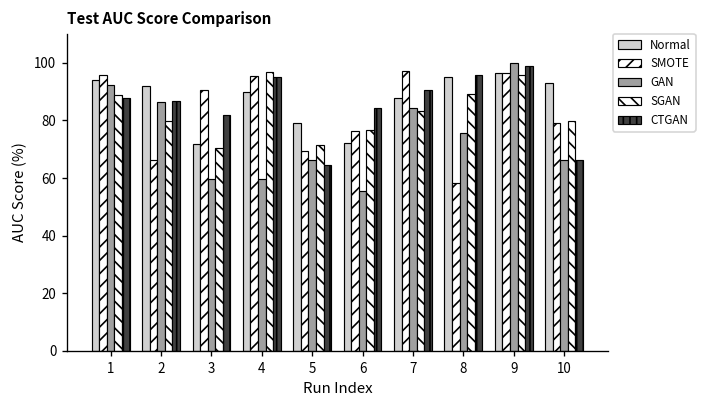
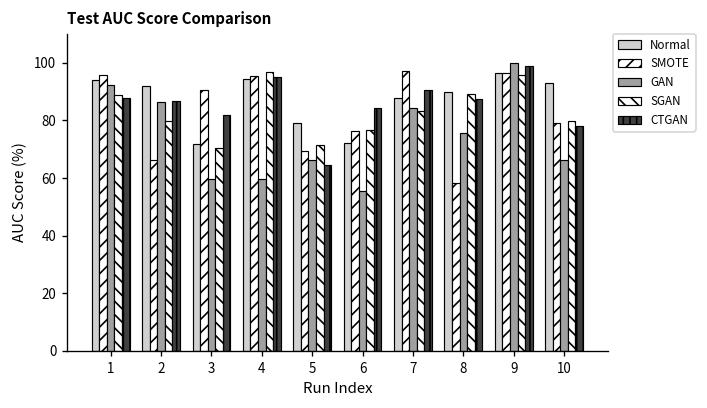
Normal, 4: 90 -> 94
Normal, 8: 95 -> 90
CTGAN, 8: 96 -> 88
CTGAN, 10: 66 -> 78
